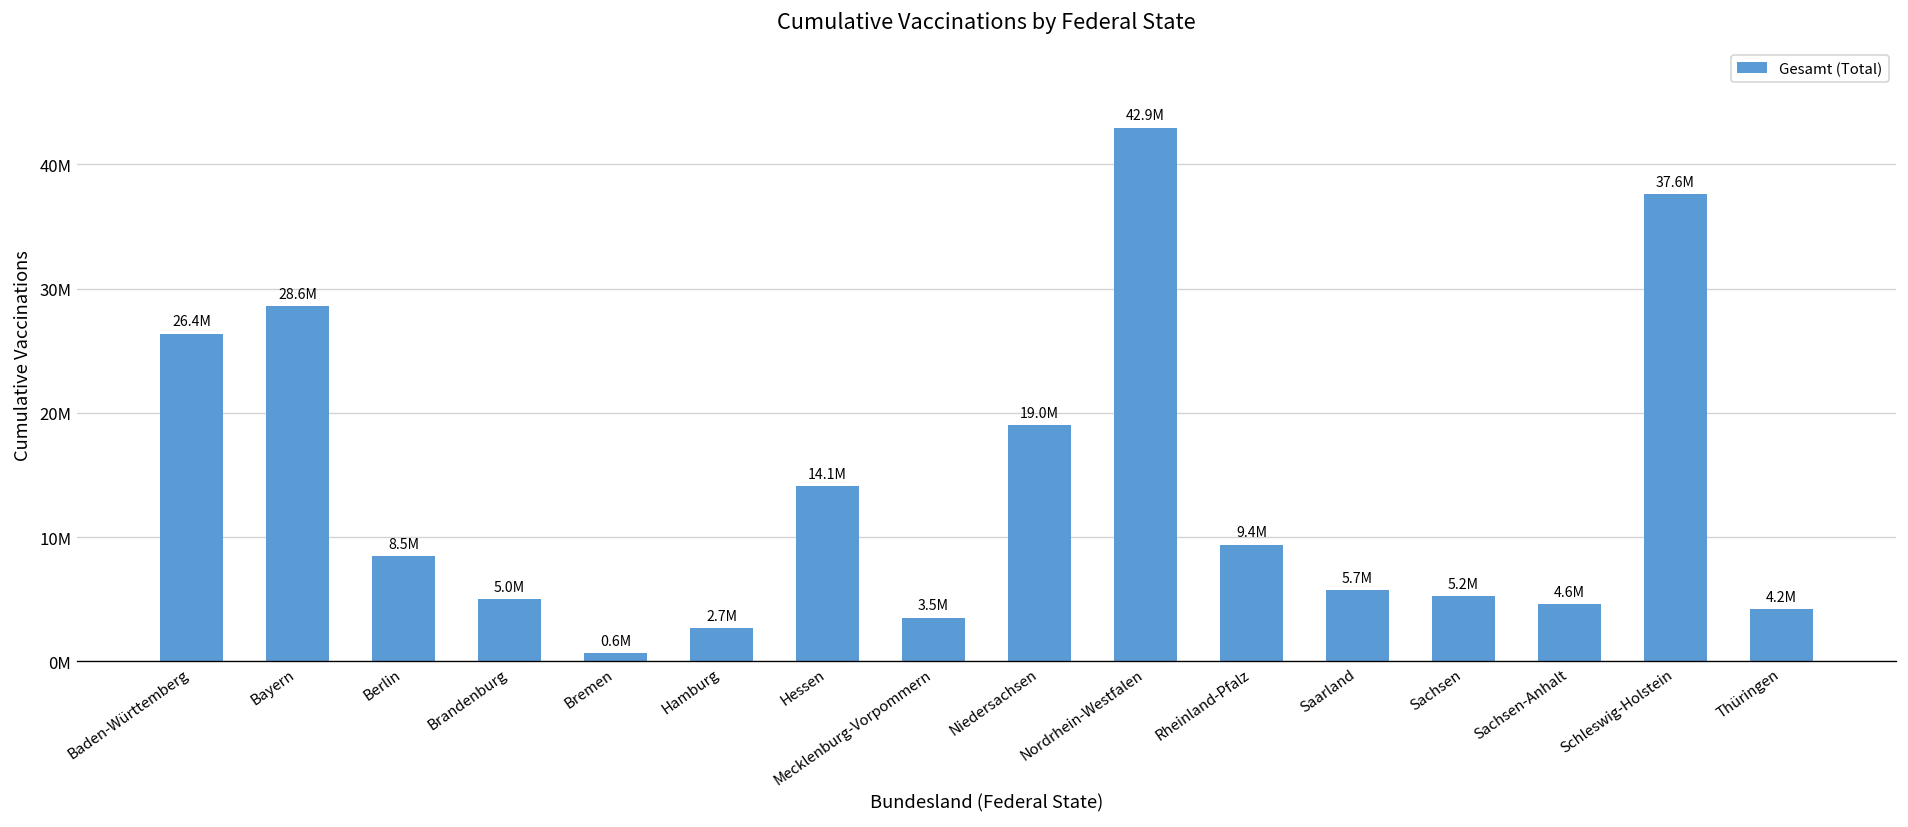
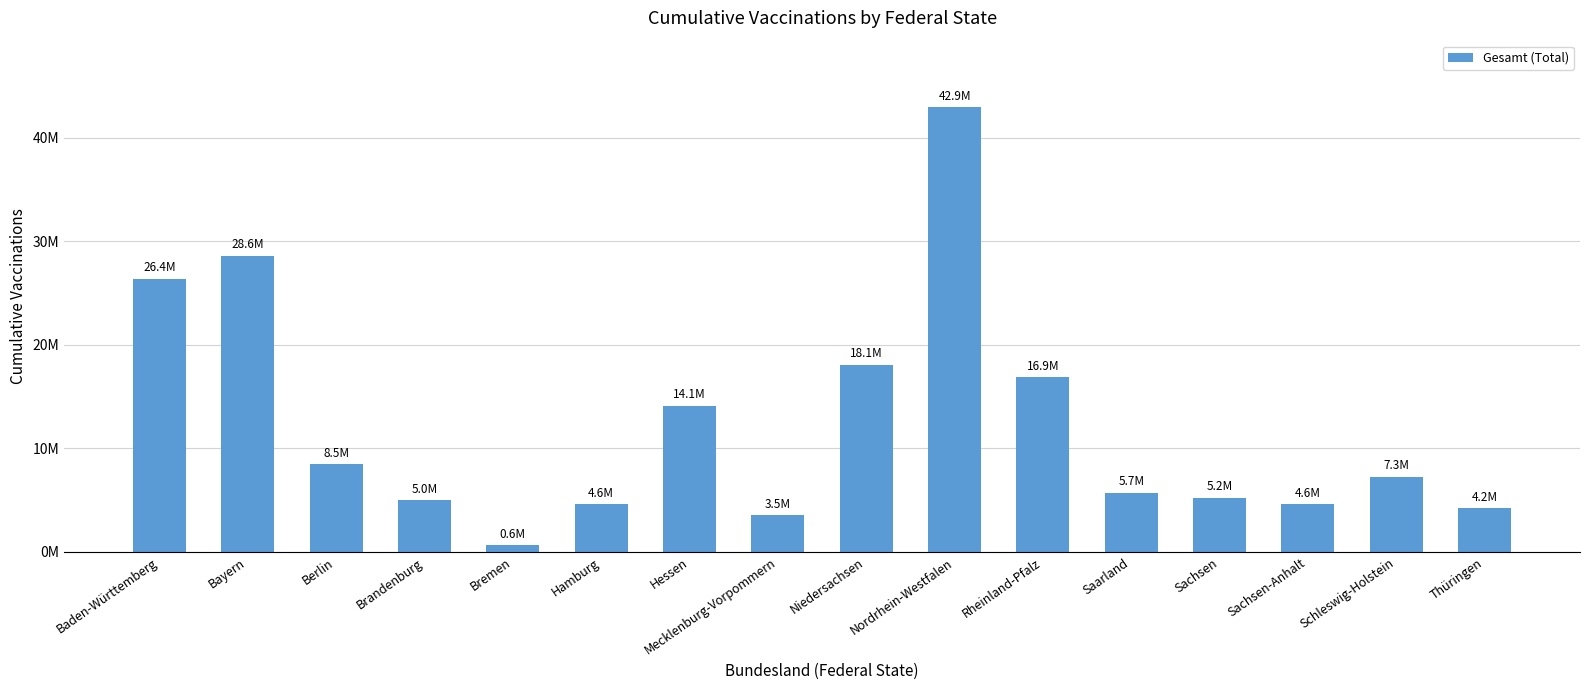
Hamburg: 2.7M -> 4.6M
Niedersachsen: 19.0M -> 18.1M
Rheinland-Pfalz: 9.4M -> 16.9M
Schleswig-Holstein: 37.6M -> 7.3M
